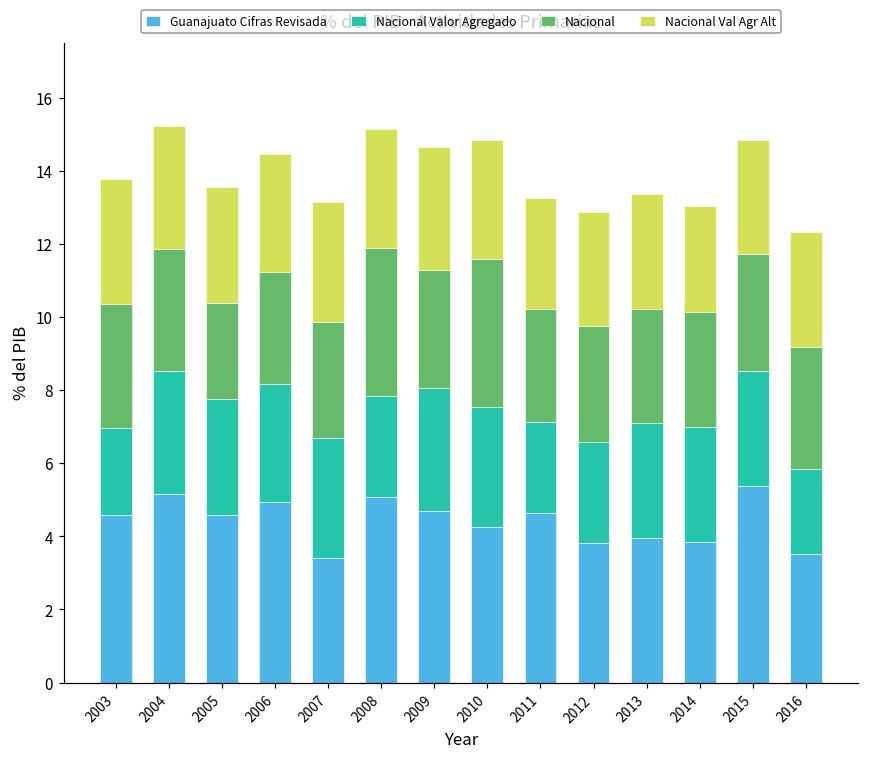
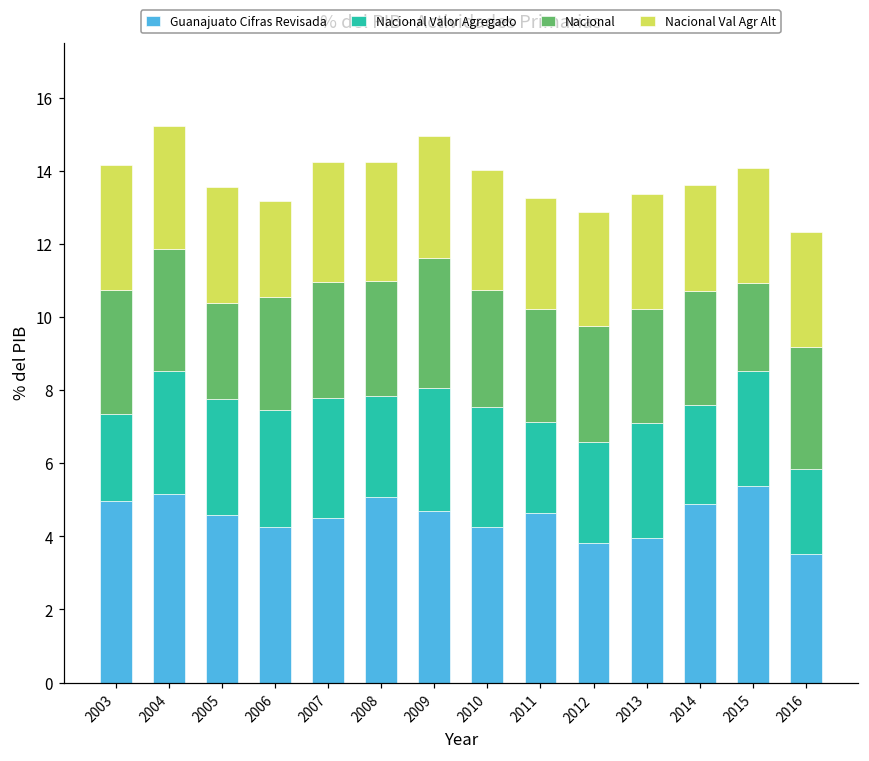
Guanajuato Cifras Revisada, 2003: 4.6 -> 5.0
Guanajuato Cifras Revisada, 2006: 5.0 -> 4.3
Nacional Val Agr Alt, 2006: 3.2 -> 2.6
Guanajuato Cifras Revisada, 2007: 3.4 -> 4.5
Nacional, 2008: 4.1 -> 3.2
Nacional, 2009: 3.2 -> 3.6
Nacional, 2010: 4.0 -> 3.2
Guanajuato Cifras Revisada, 2014: 3.8 -> 4.9
Nacional Valor Agregado, 2014: 3.2 -> 2.7
Nacional, 2015: 3.2 -> 2.4
